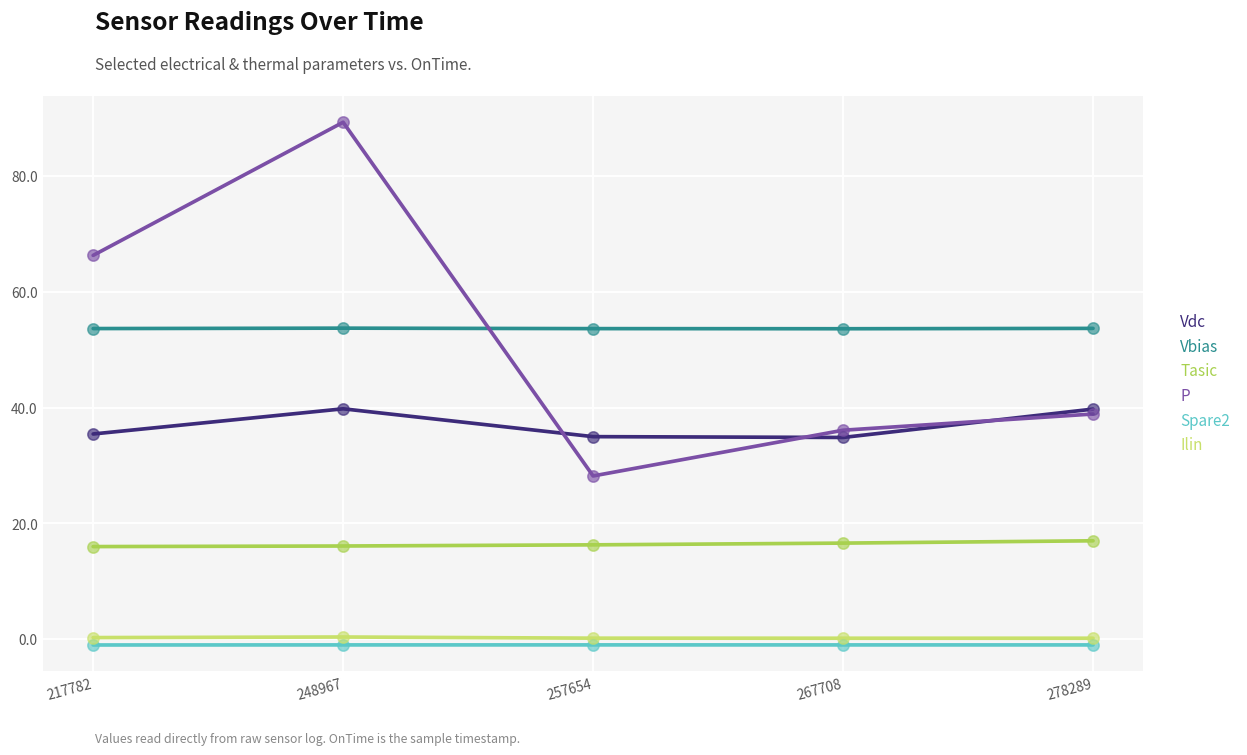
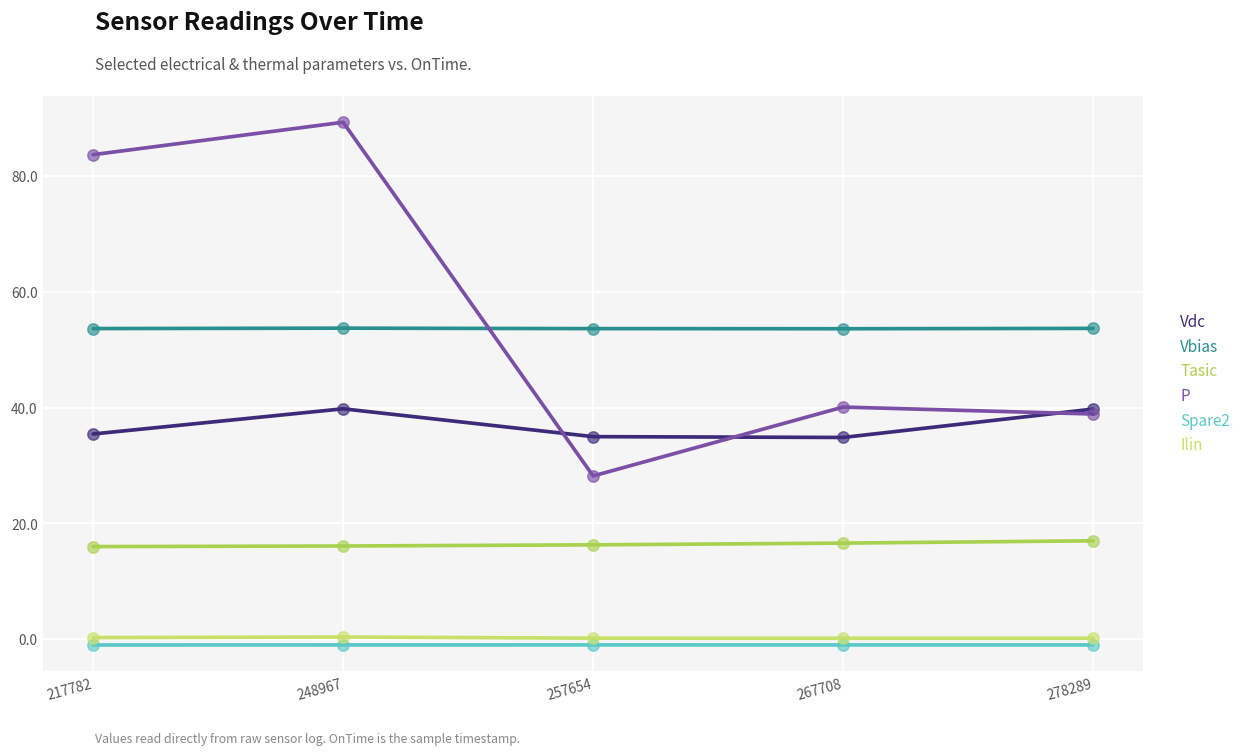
P, 217782: 66 -> 84
P, 267708: 36 -> 40
